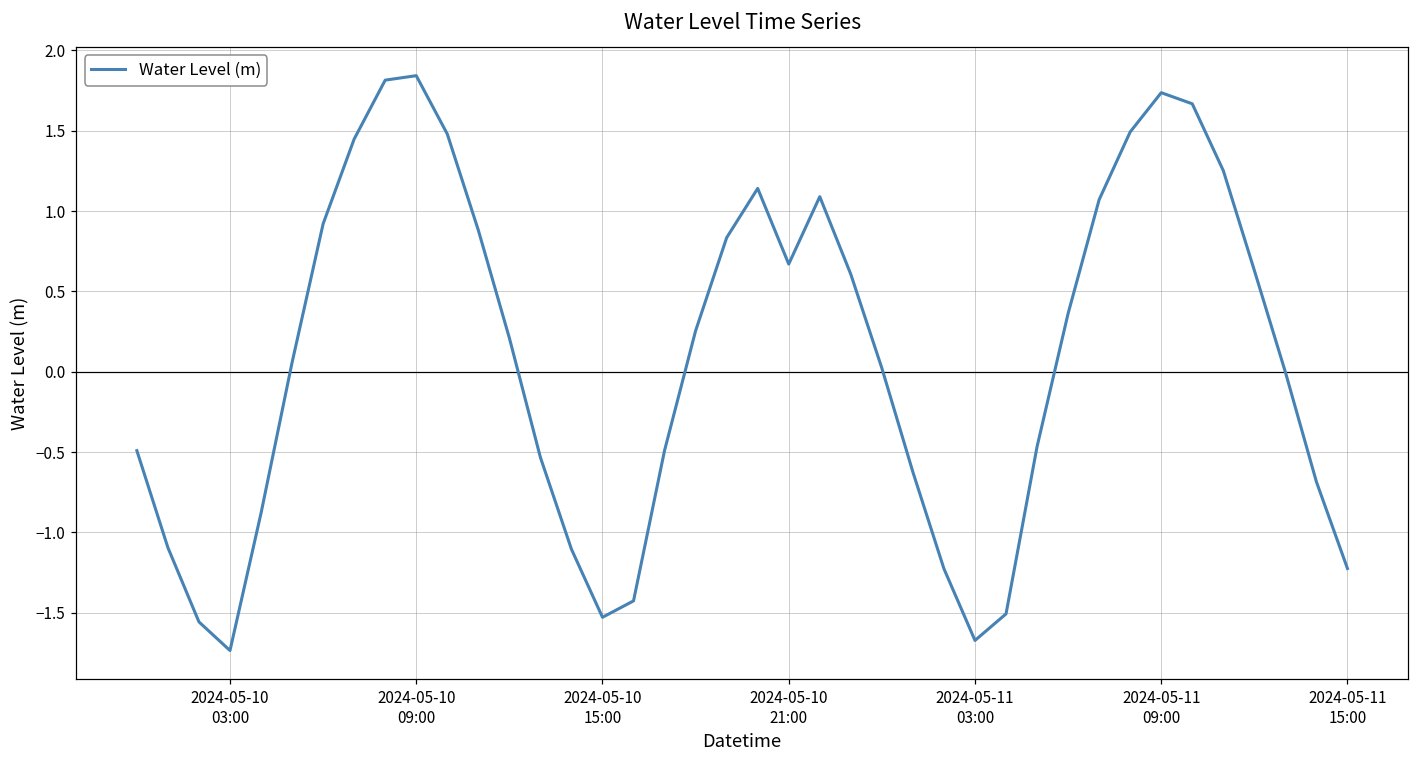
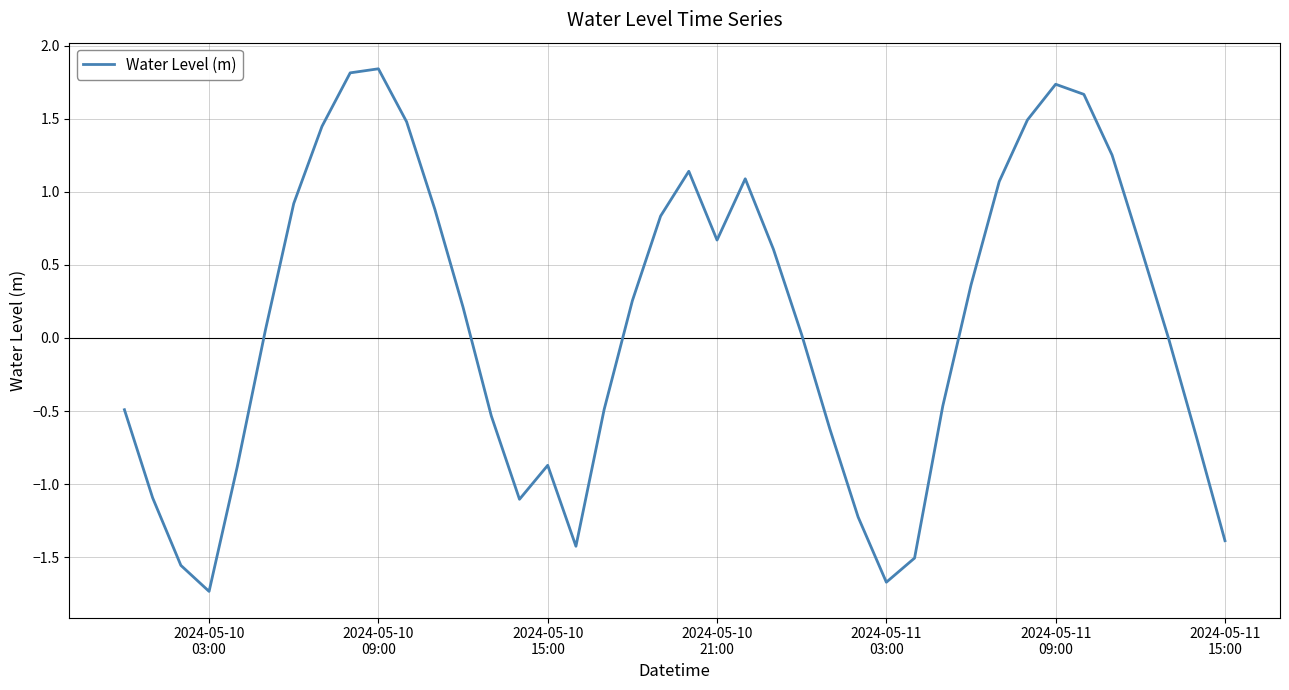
2024-05-10 15:00: -1.53 -> -0.87
2024-05-11 15:00: -1.22 -> -1.39
